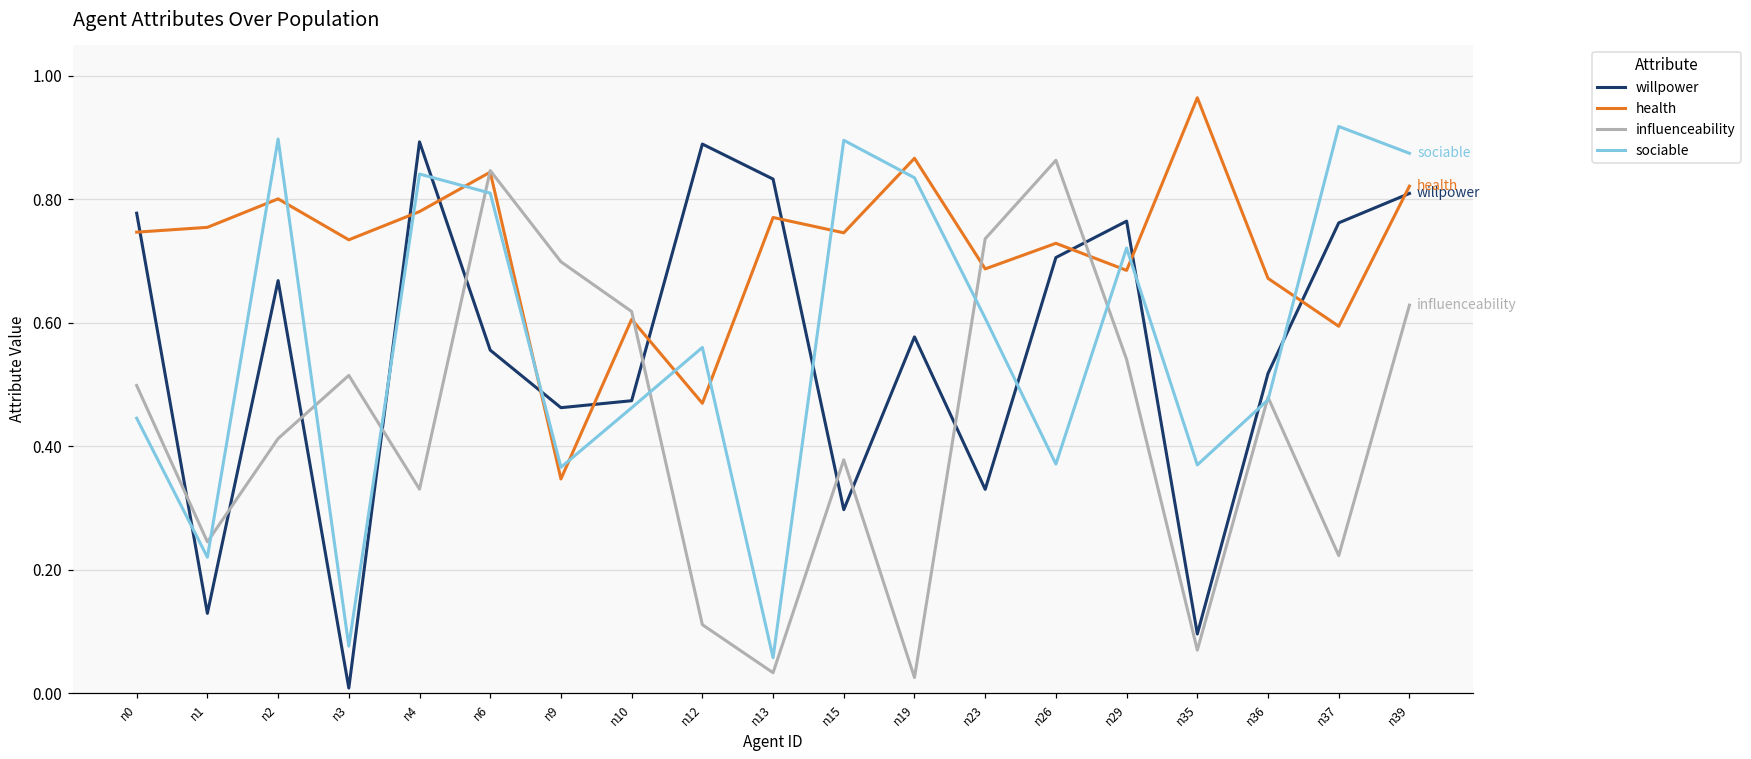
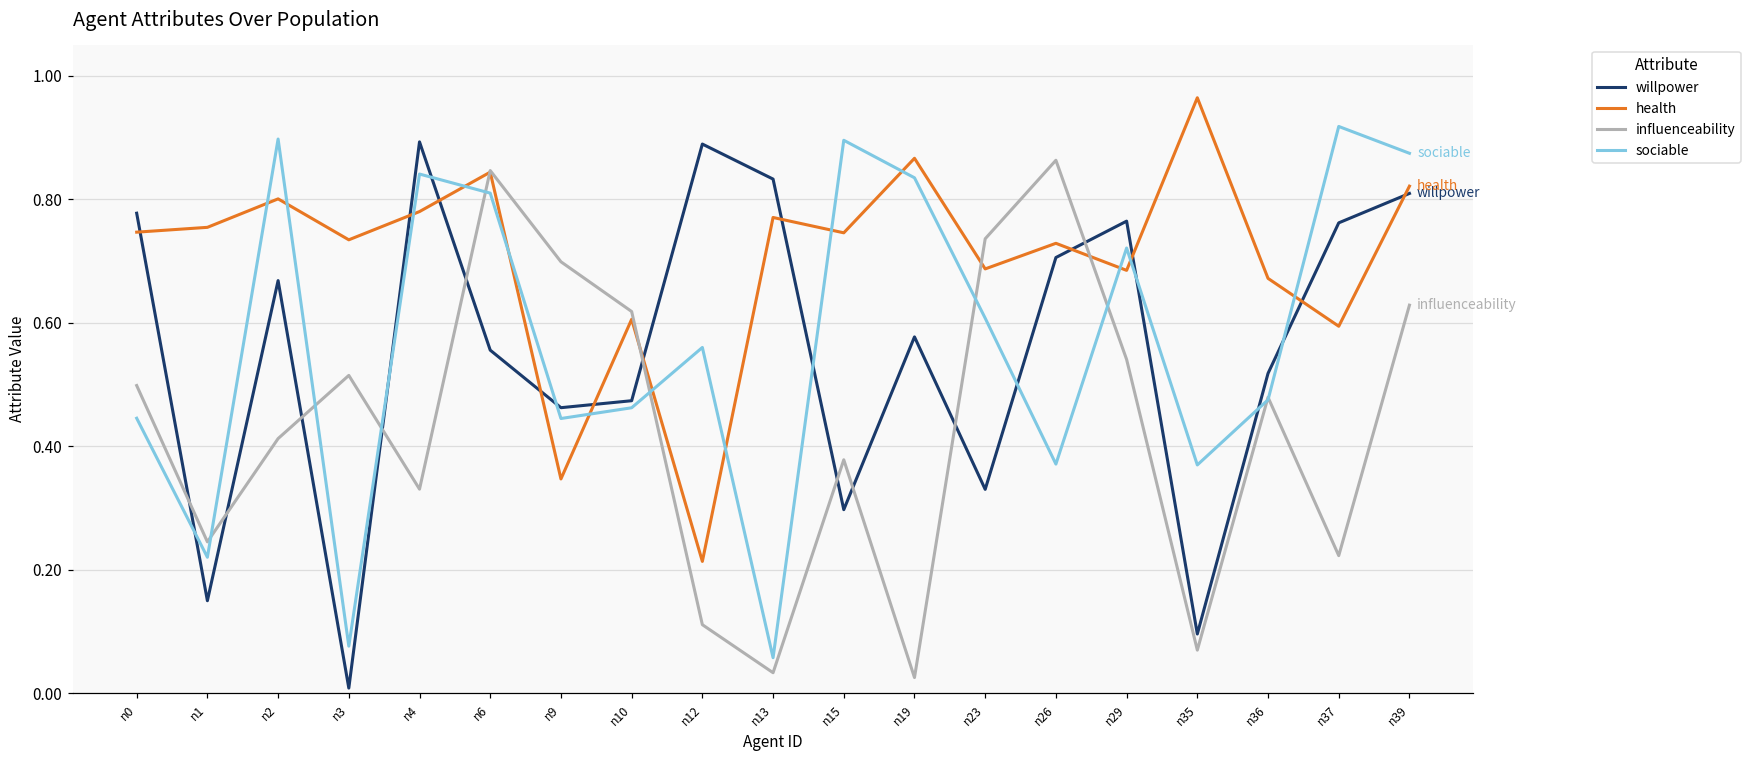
willpower, n1: 0.13 -> 0.15
sociable, n9: 0.37 -> 0.44
health, n12: 0.47 -> 0.21
